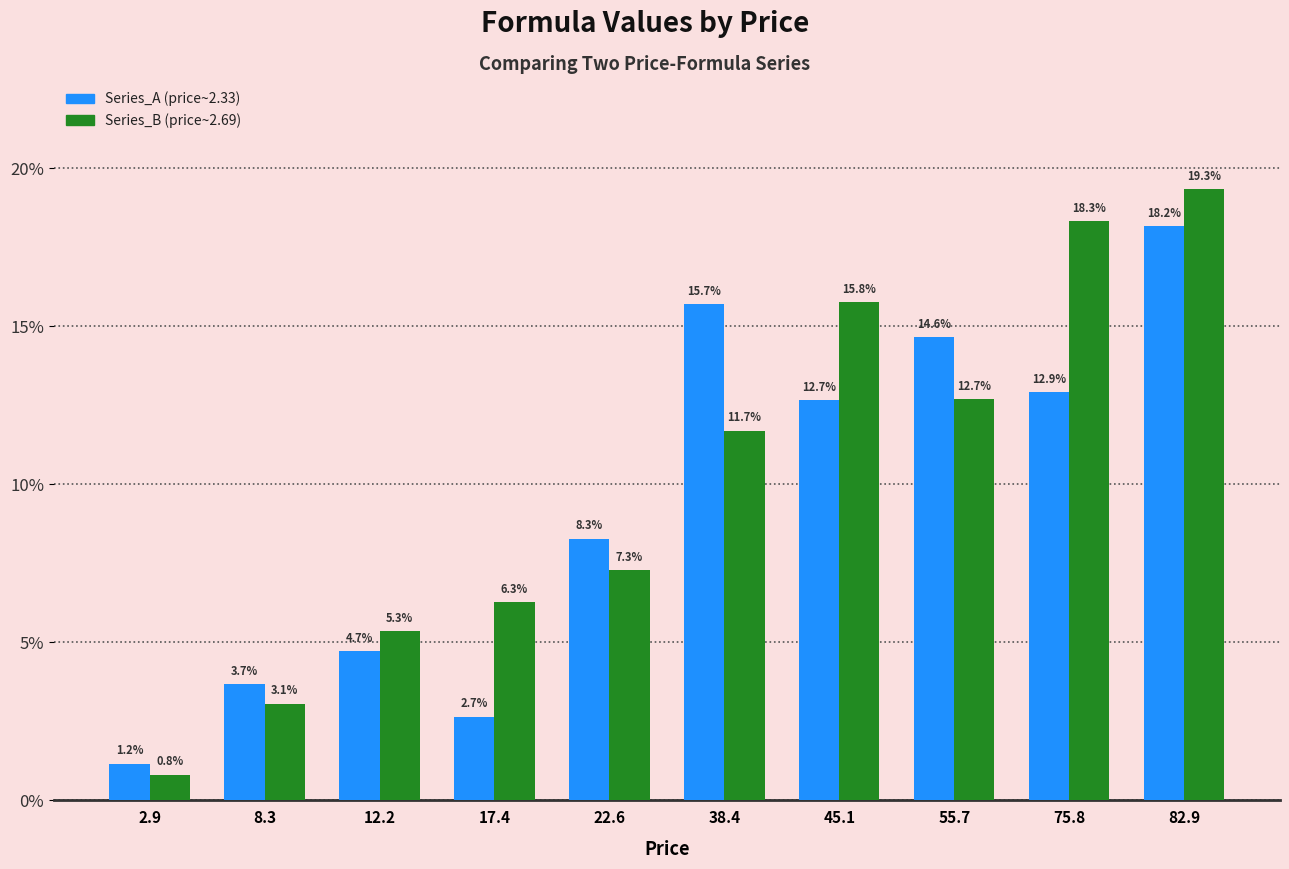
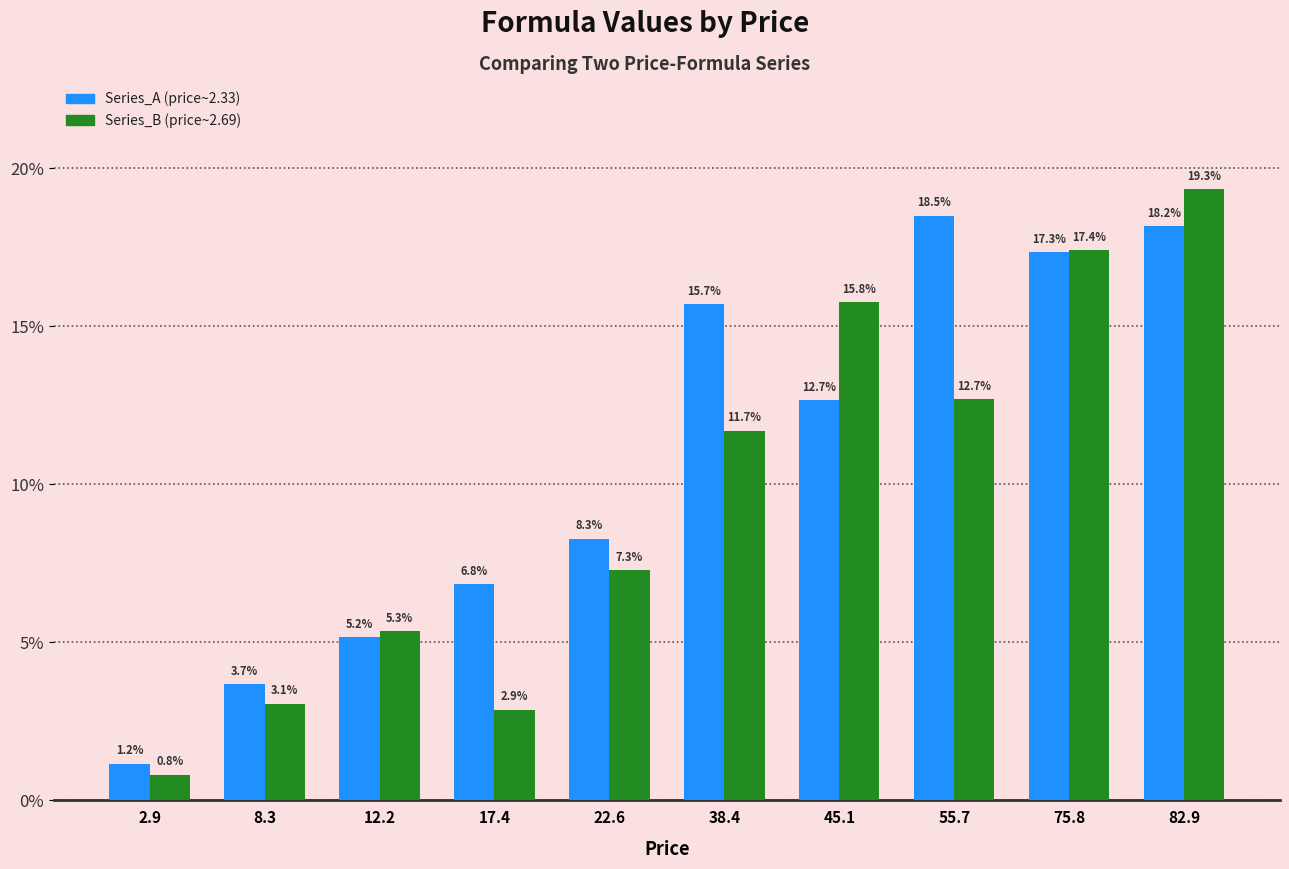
Series_A (price~2.33), 12.2: 4.7% -> 5.2%
Series_A (price~2.33), 17.4: 2.7% -> 6.8%
Series_B (price~2.69), 17.4: 6.3% -> 2.9%
Series_A (price~2.33), 55.7: 14.6% -> 18.5%
Series_A (price~2.33), 75.8: 12.9% -> 17.3%
Series_B (price~2.69), 75.8: 18.3% -> 17.4%
